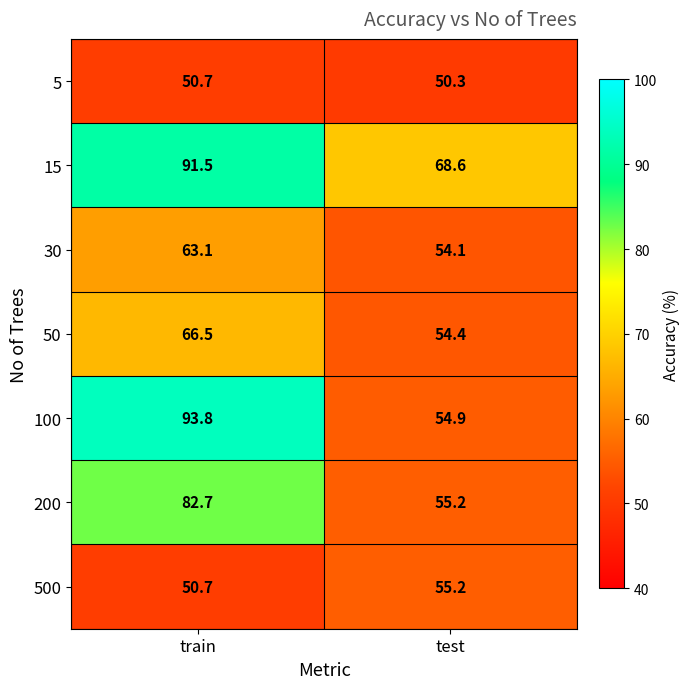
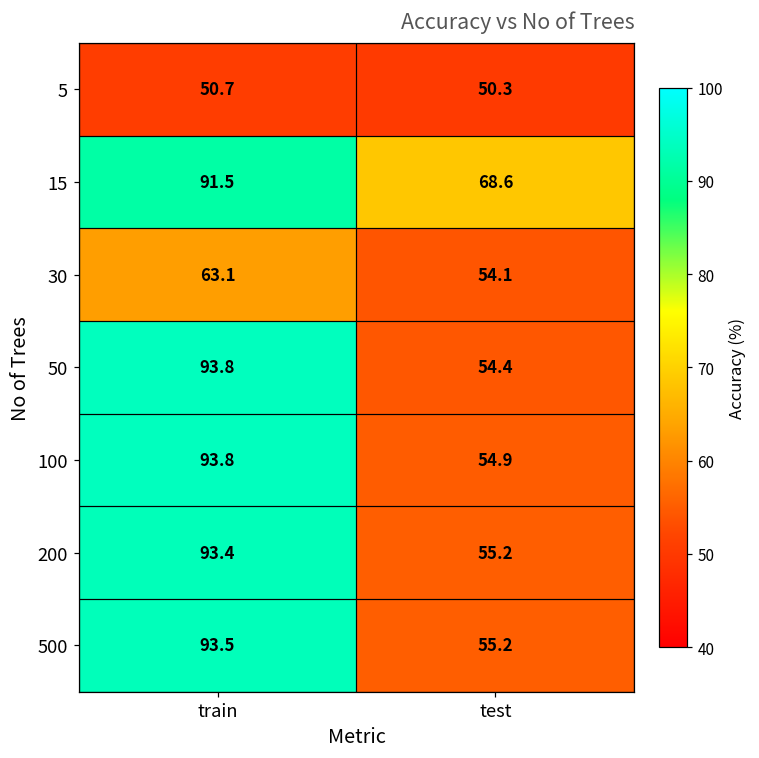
50, train: 66.5 -> 93.8
200, train: 82.7 -> 93.4
500, train: 50.7 -> 93.5
